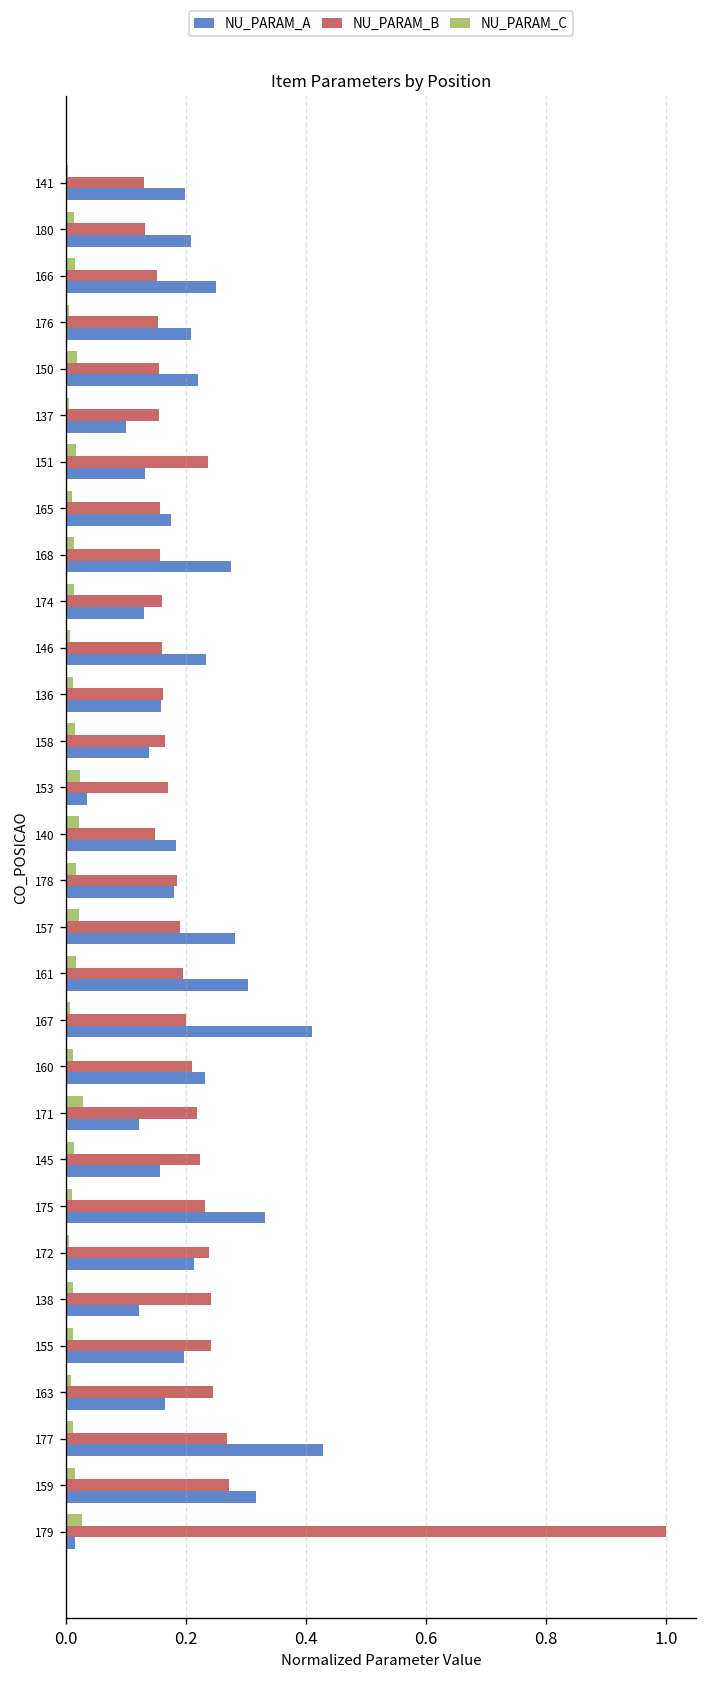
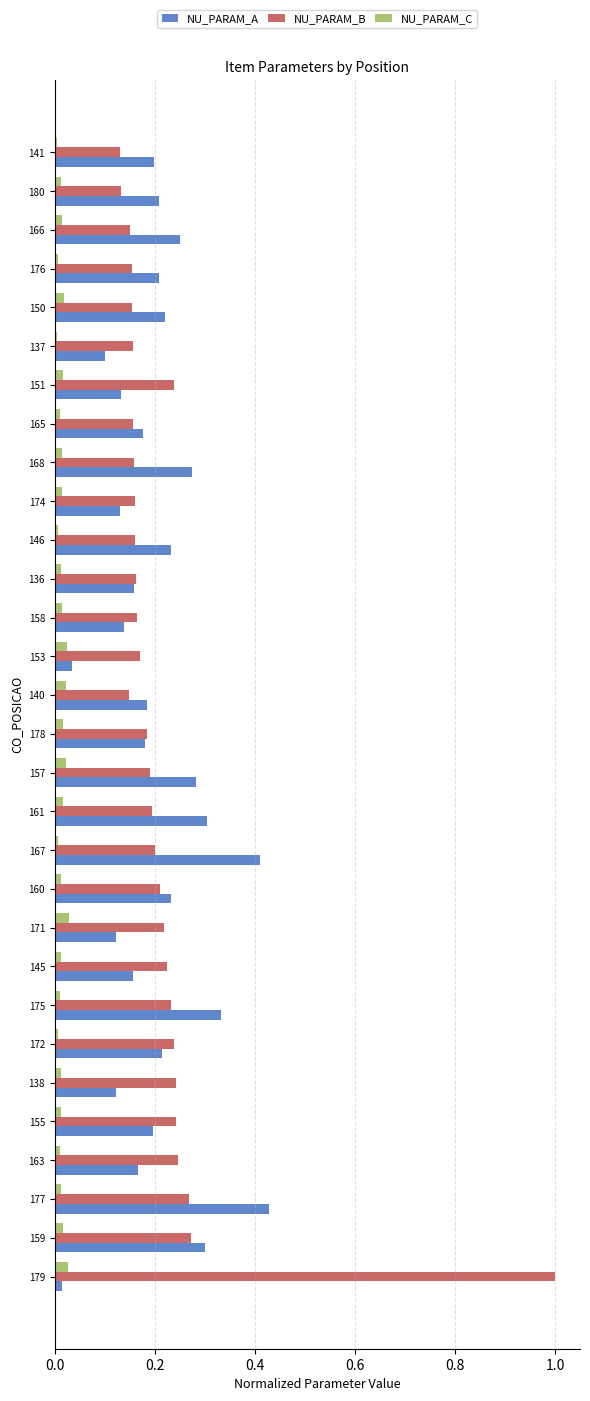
NU_PARAM_A, 159: 0.32 -> 0.30
